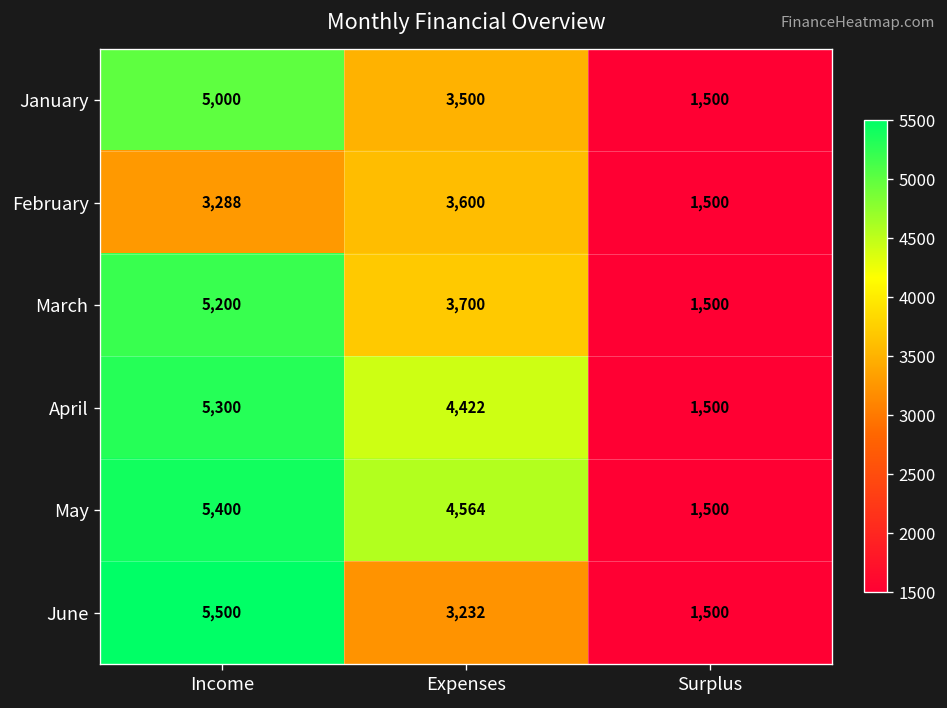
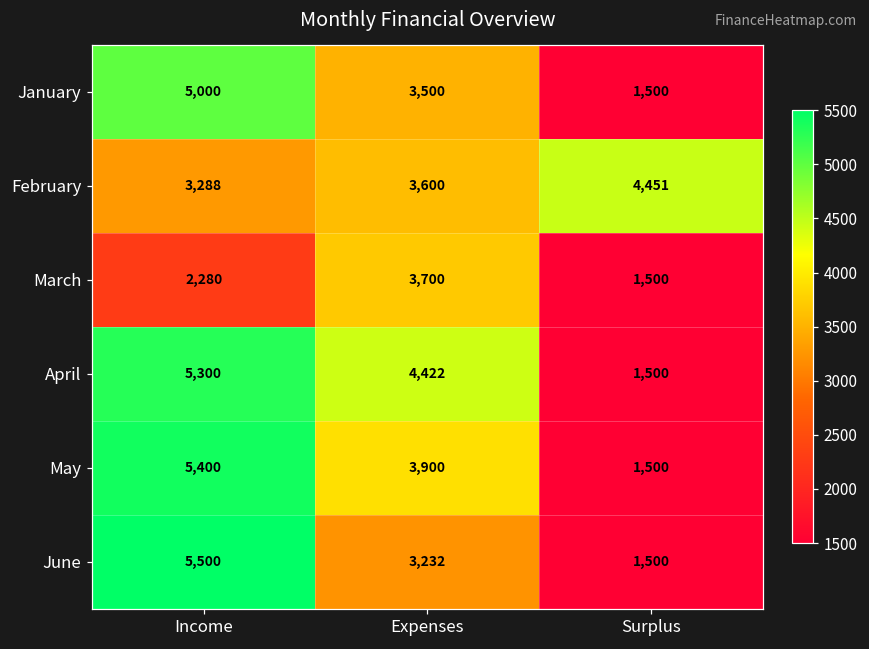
February, Surplus: 1,500 -> 4,451
March, Income: 5,200 -> 2,280
May, Expenses: 4,564 -> 3,900
